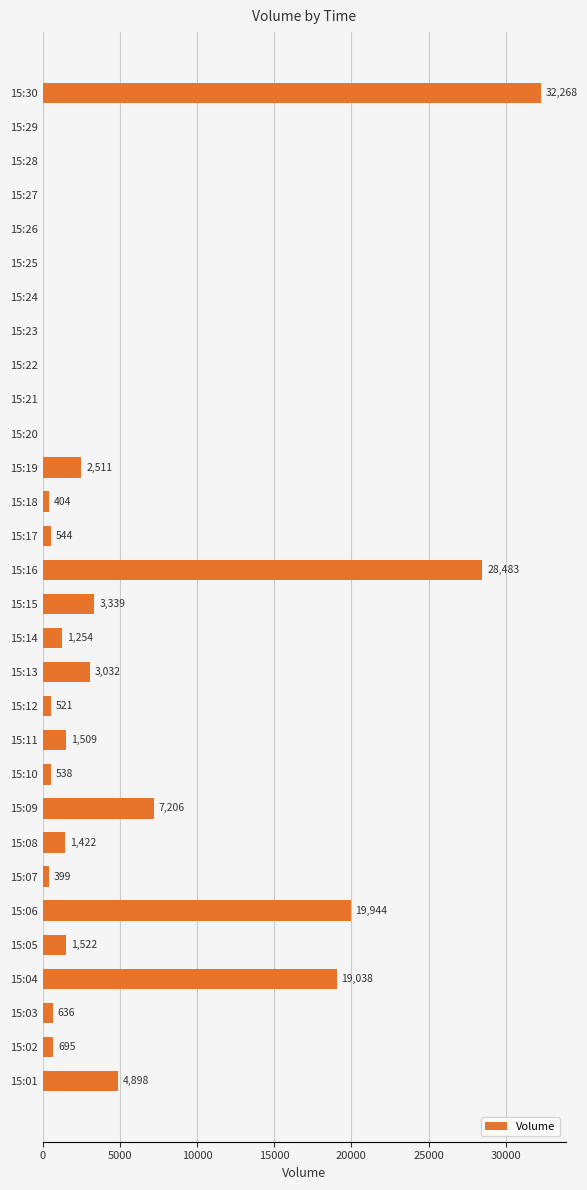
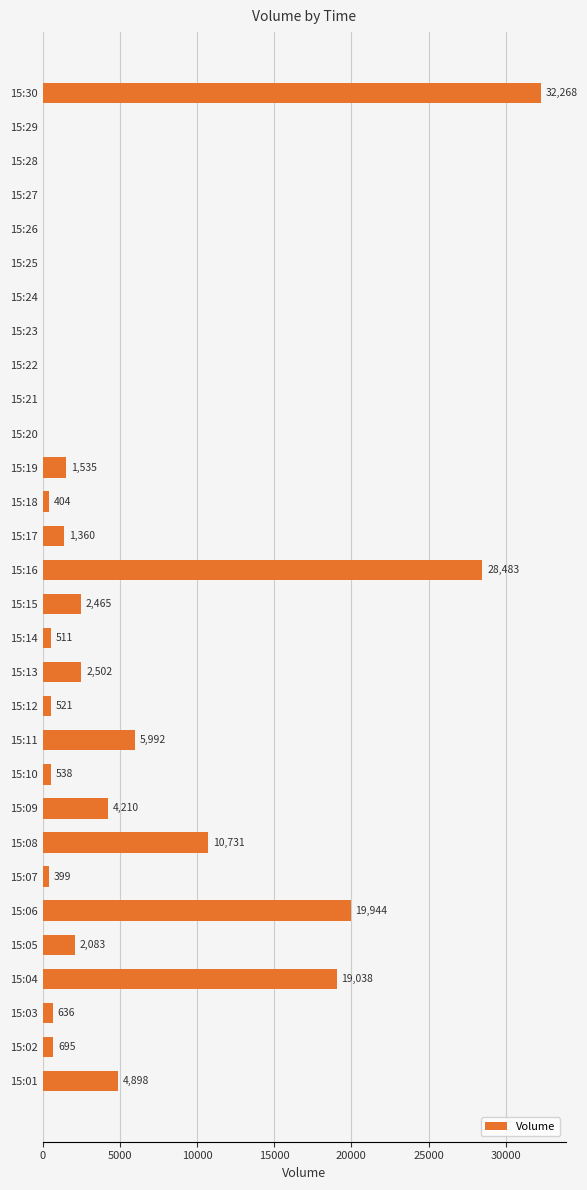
15:19: 2,511 -> 1,535
15:17: 544 -> 1,360
15:15: 3,339 -> 2,465
15:14: 1,254 -> 511
15:13: 3,032 -> 2,502
15:11: 1,509 -> 5,992
15:09: 7,206 -> 4,210
15:08: 1,422 -> 10,731
15:05: 1,522 -> 2,083
